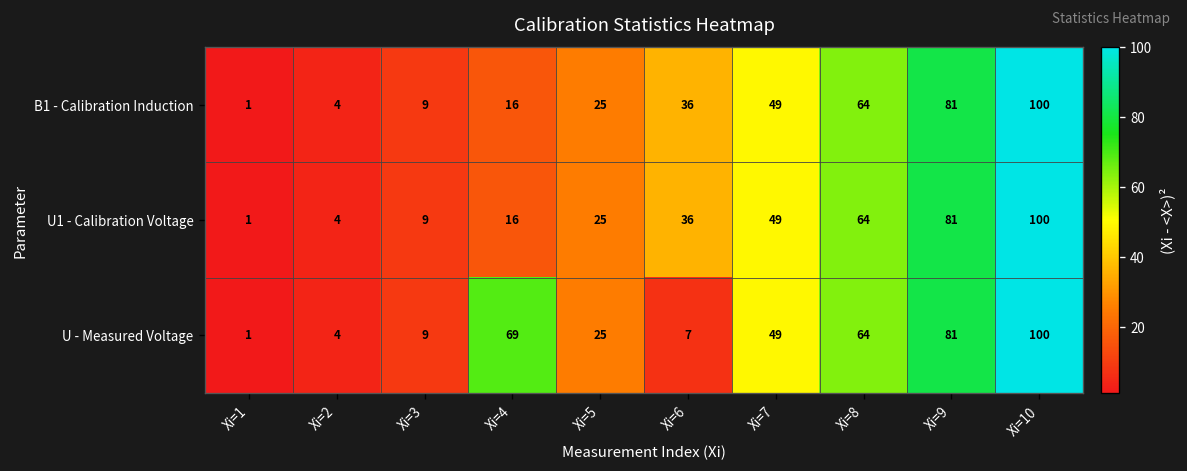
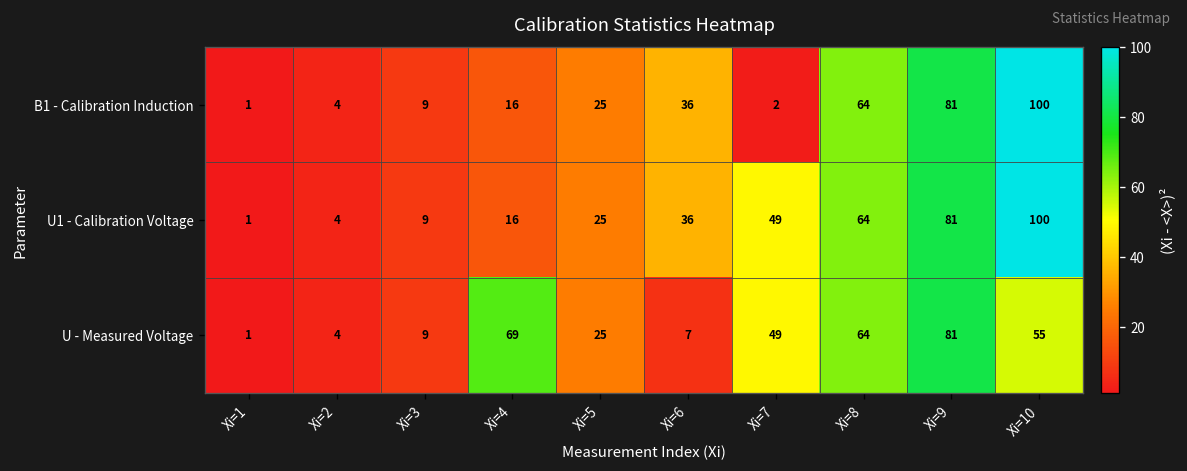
B1 - Calibration Induction, Xi=7: 49 -> 2
U - Measured Voltage, Xi=10: 100 -> 55
